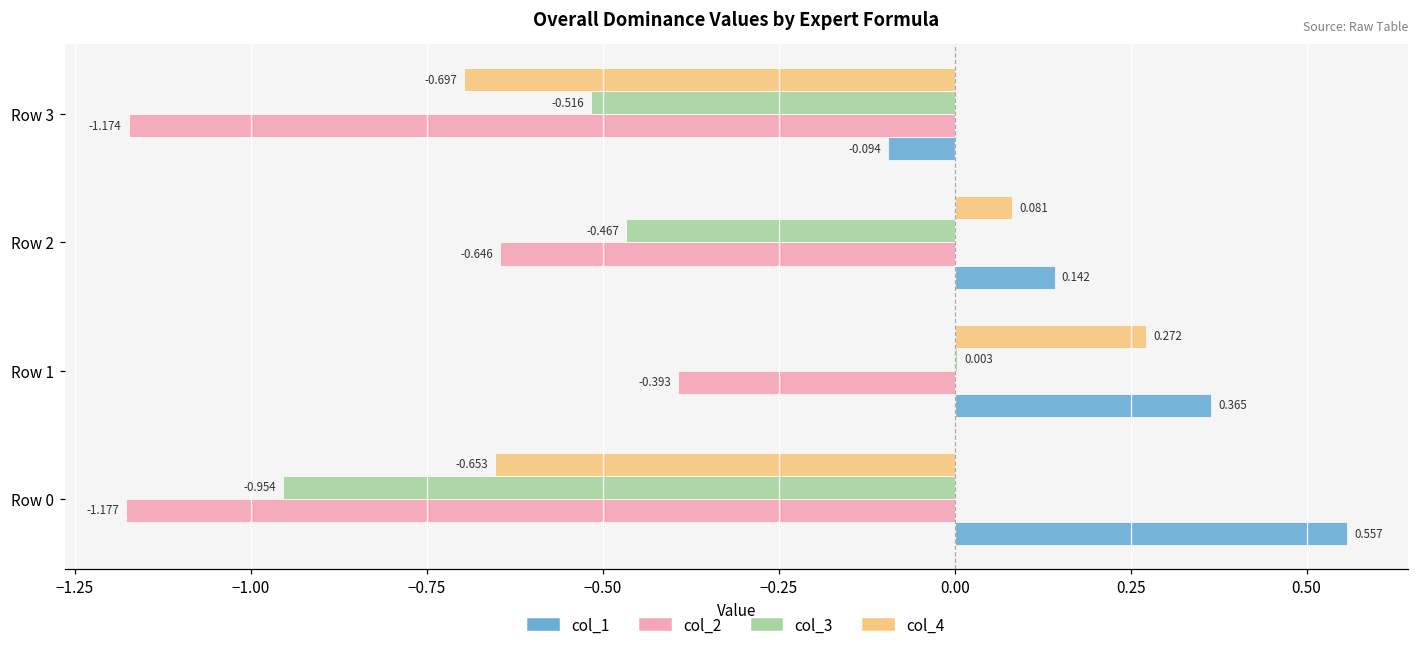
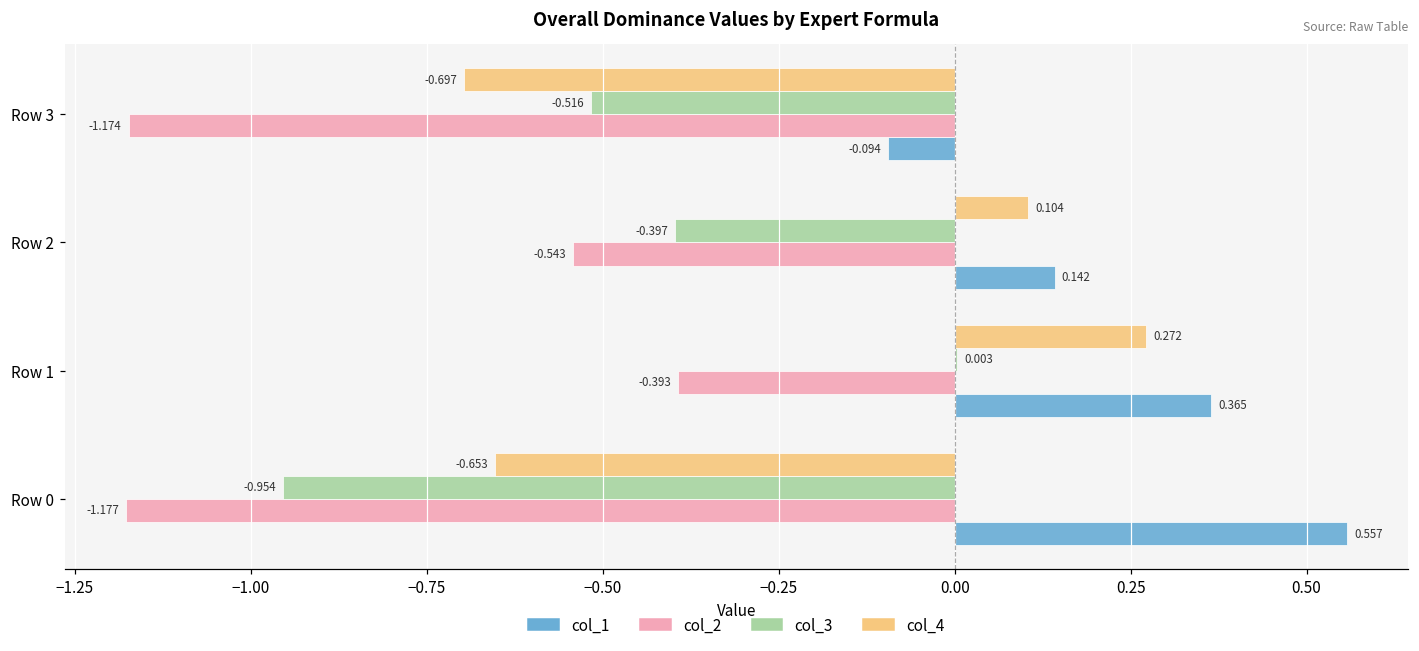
col_4, Row 2: 0.081 -> 0.104
col_3, Row 2: -0.467 -> -0.397
col_2, Row 2: -0.646 -> -0.543
